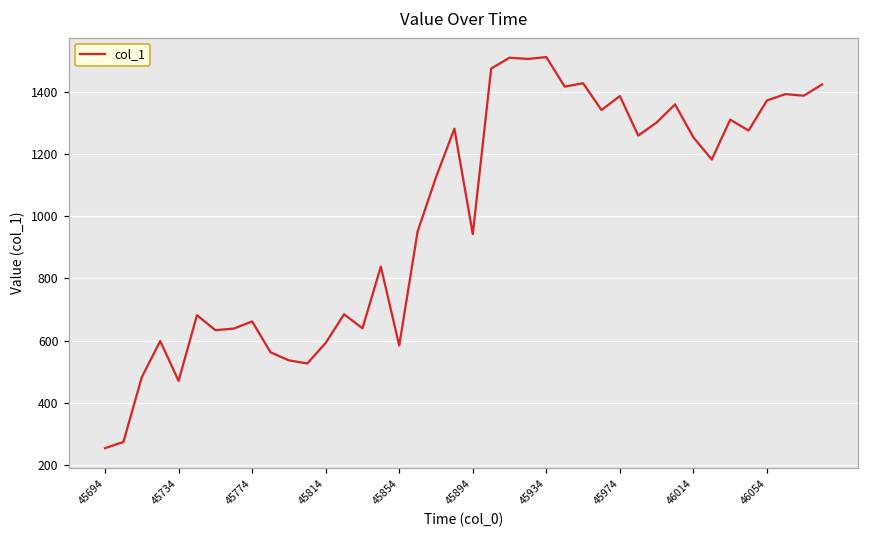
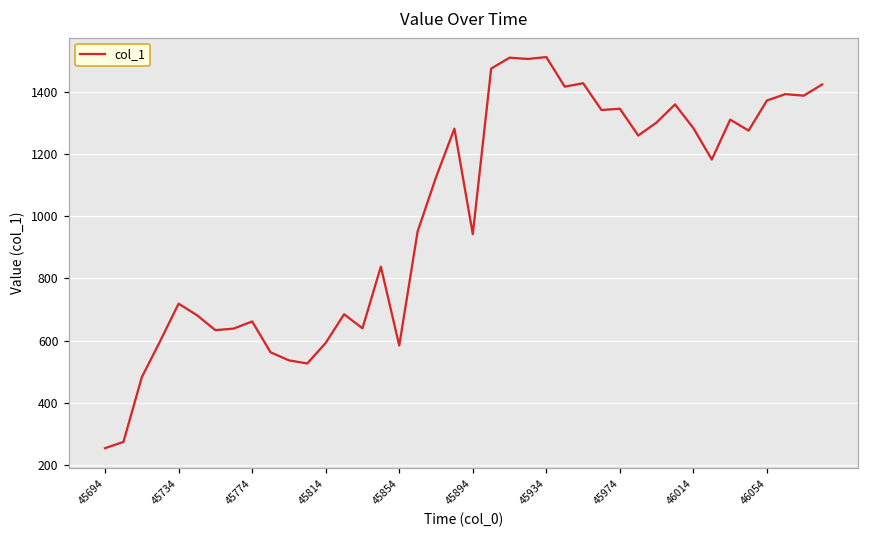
45734: 470 -> 720
45974: 1390 -> 1350
46014: 1250 -> 1280
